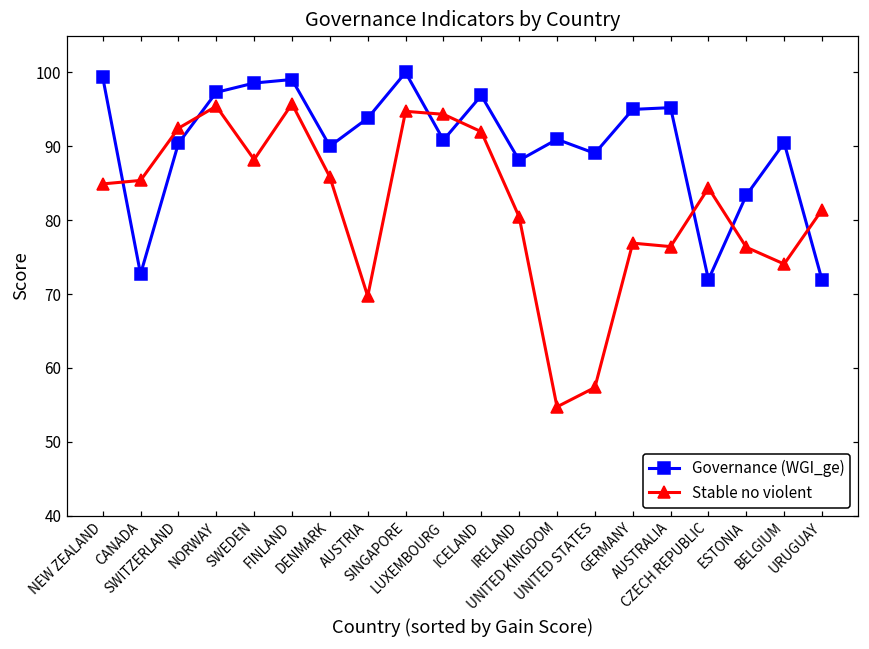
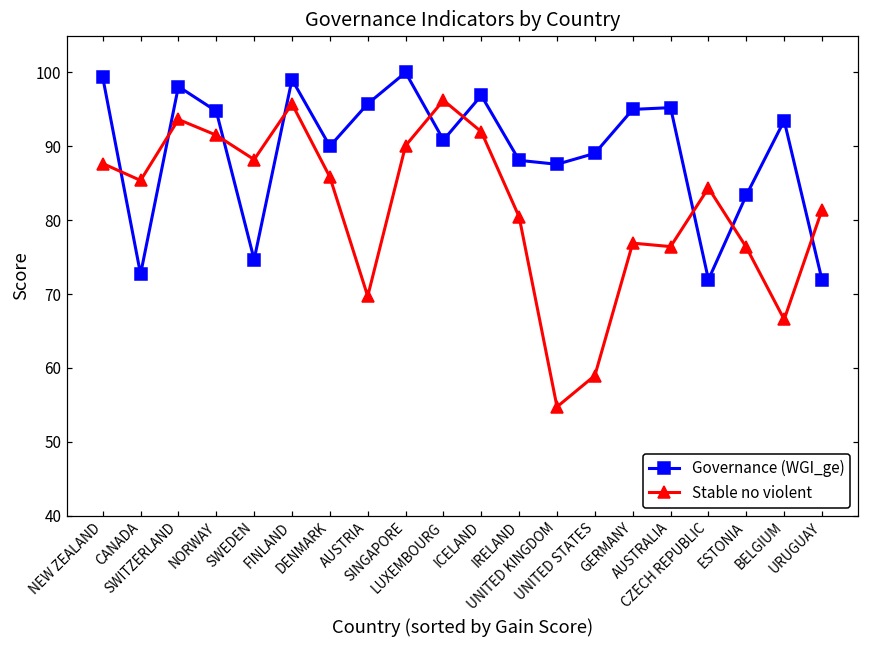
Stable no violent, NEW ZEALAND: 85 -> 88
Governance (WGI_ge), SWITZERLAND: 90 -> 98
Stable no violent, SWITZERLAND: 92 -> 94
Governance (WGI_ge), NORWAY: 97 -> 95
Stable no violent, NORWAY: 95 -> 92
Governance (WGI_ge), SWEDEN: 99 -> 75
Governance (WGI_ge), AUSTRIA: 94 -> 96
Stable no violent, SINGAPORE: 95 -> 90
Stable no violent, LUXEMBOURG: 94 -> 96
Governance (WGI_ge), UNITED KINGDOM: 91 -> 88
Stable no violent, UNITED STATES: 57 -> 59
Governance (WGI_ge), BELGIUM: 90 -> 93
Stable no violent, BELGIUM: 74 -> 67
